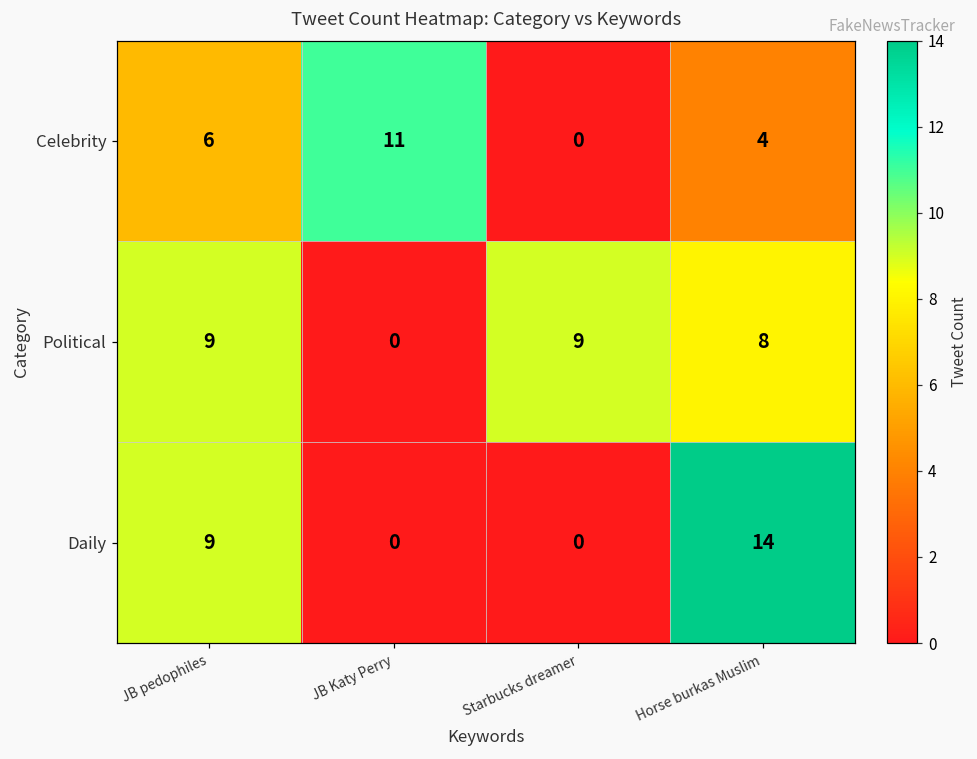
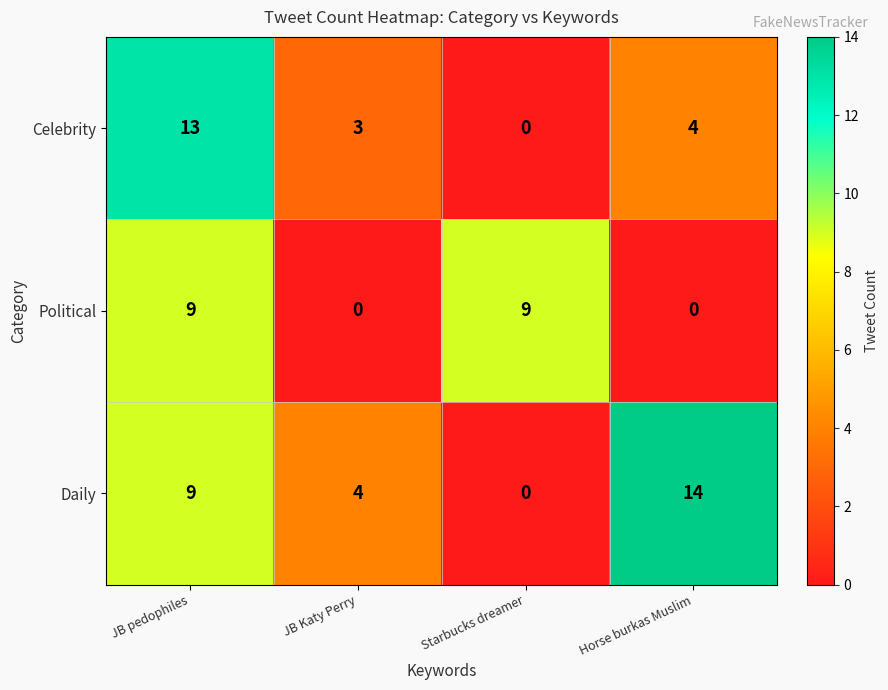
Celebrity, JB pedophiles: 6 -> 13
Celebrity, JB Katy Perry: 11 -> 3
Political, Horse burkas Muslim: 8 -> 0
Daily, JB Katy Perry: 0 -> 4
